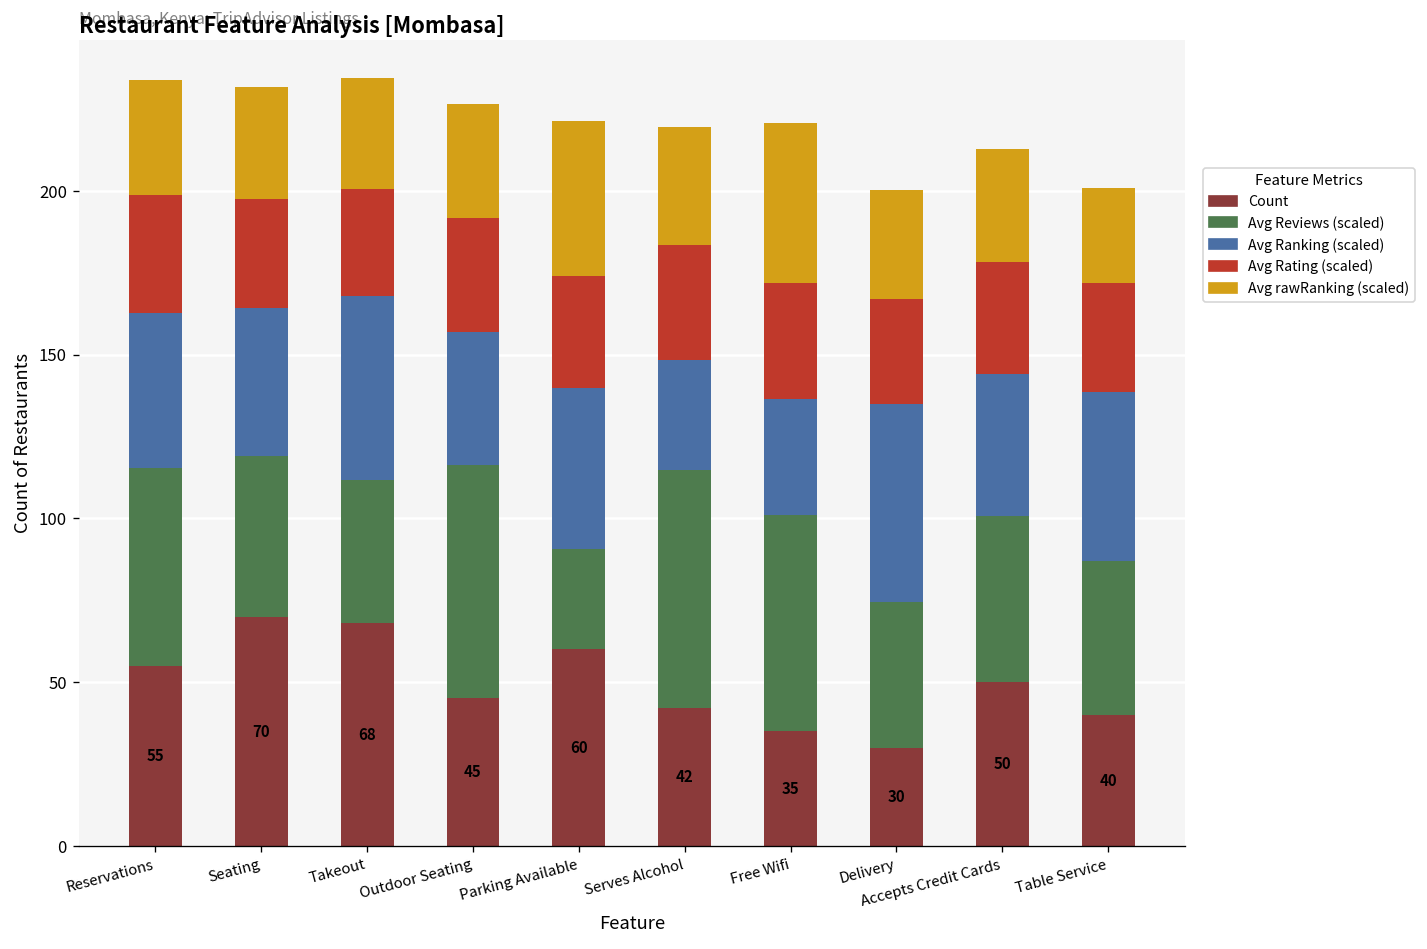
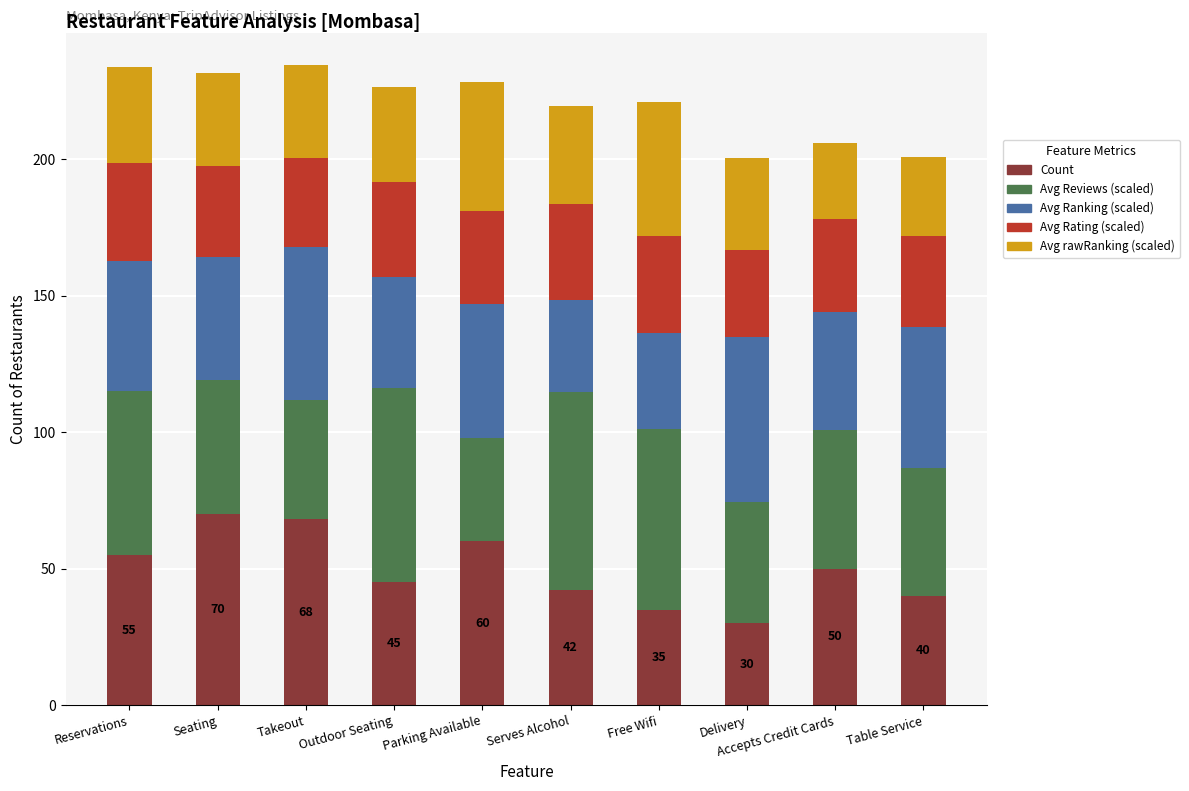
Avg Reviews (scaled), Parking Available: 31 -> 38
Avg rawRanking (scaled), Accepts Credit Cards: 35 -> 28
